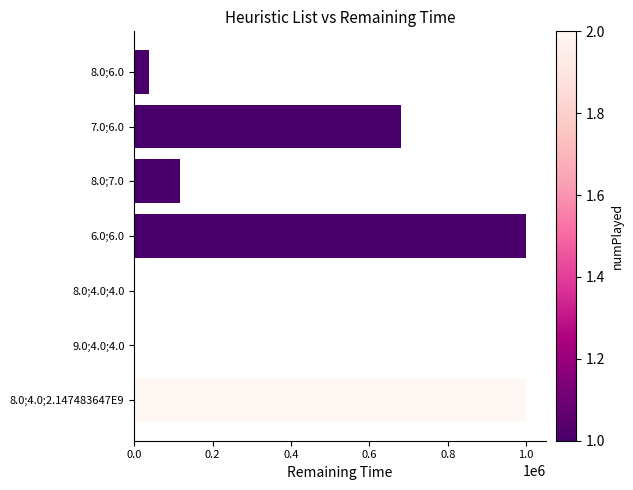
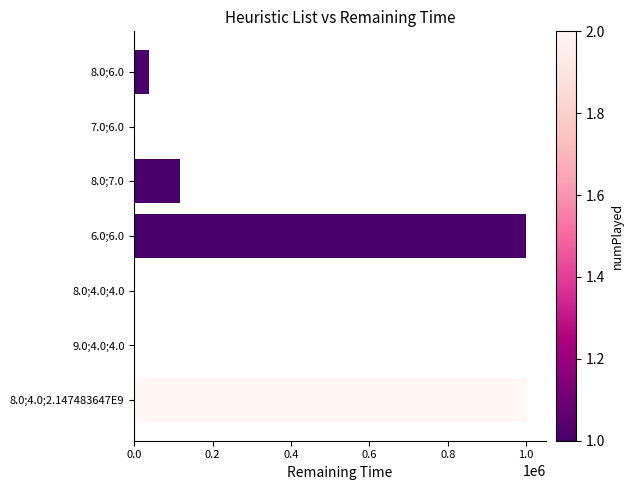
7.0;6.0: 680000 -> 0
